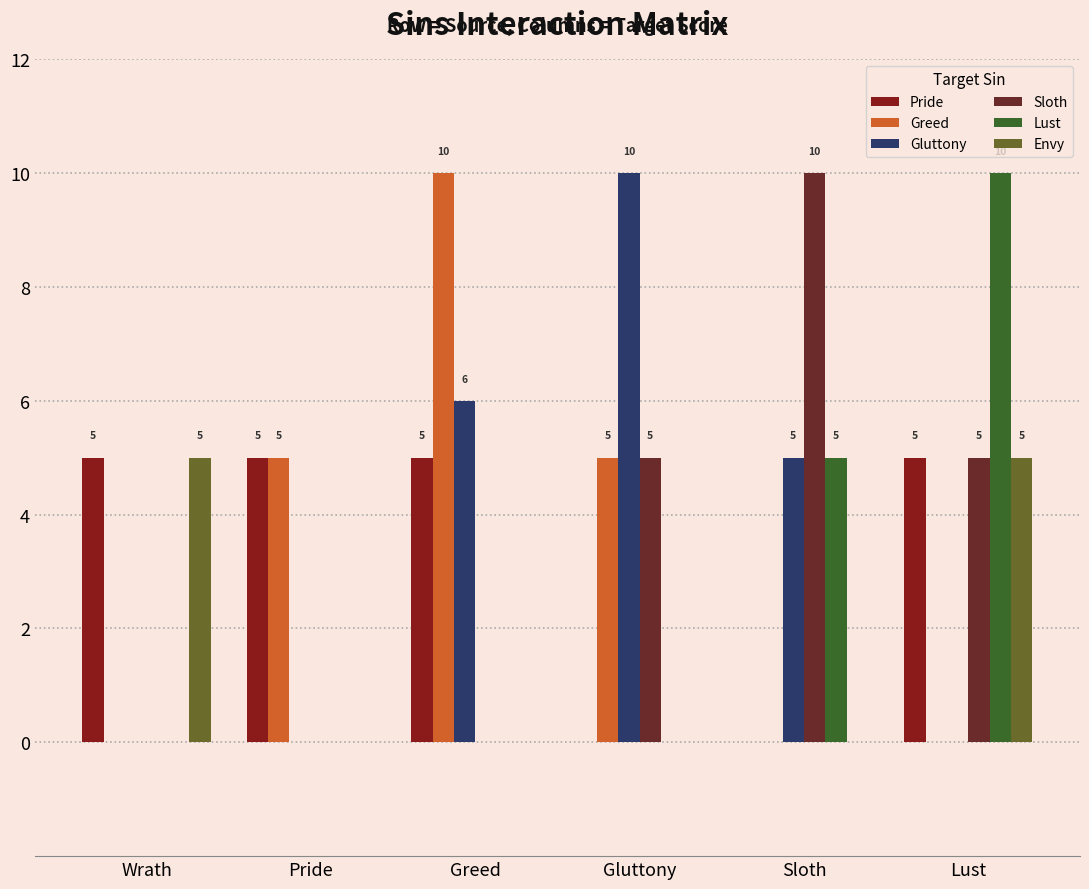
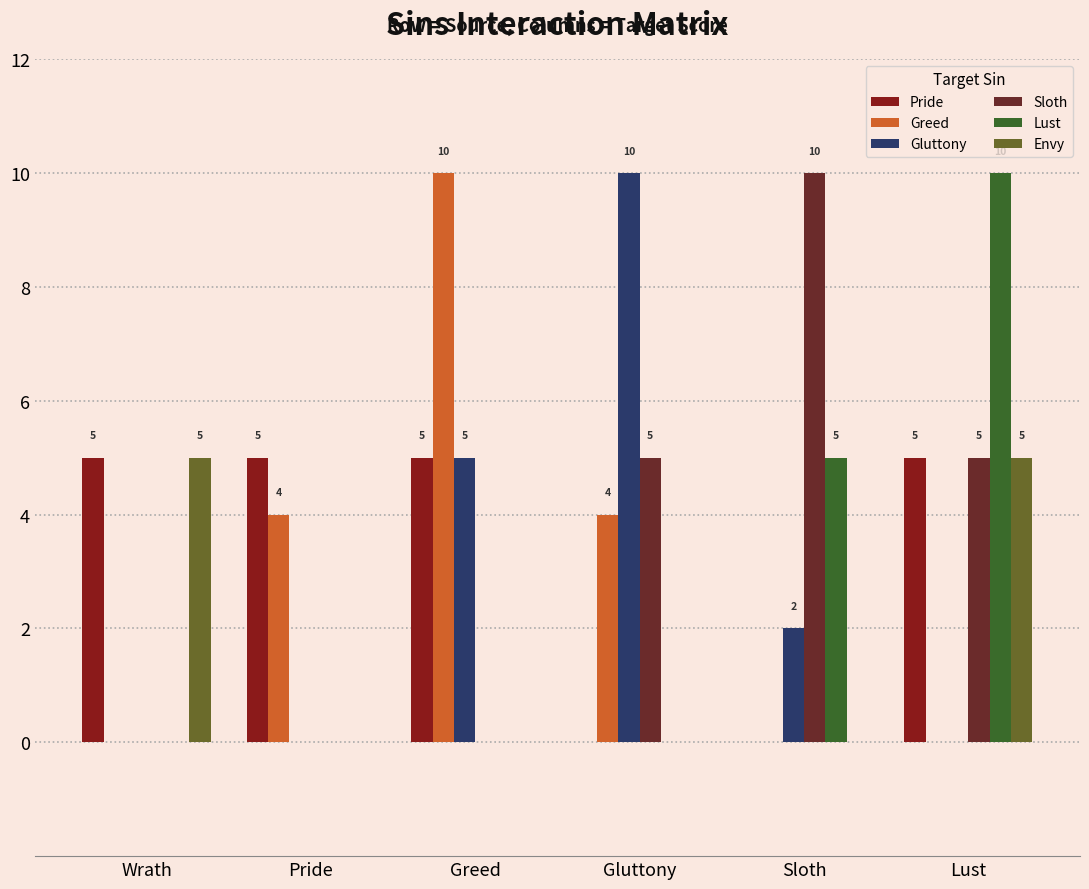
Greed, Pride: 5 -> 4
Gluttony, Greed: 6 -> 5
Greed, Gluttony: 5 -> 4
Gluttony, Sloth: 5 -> 2
